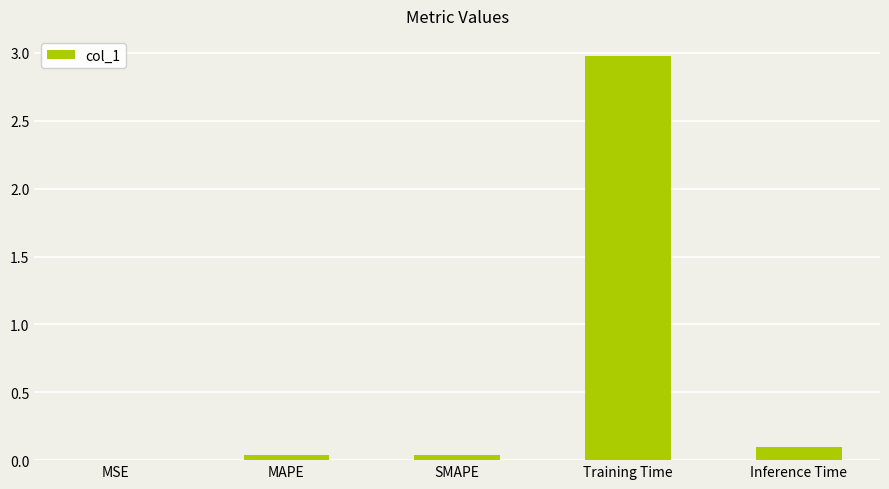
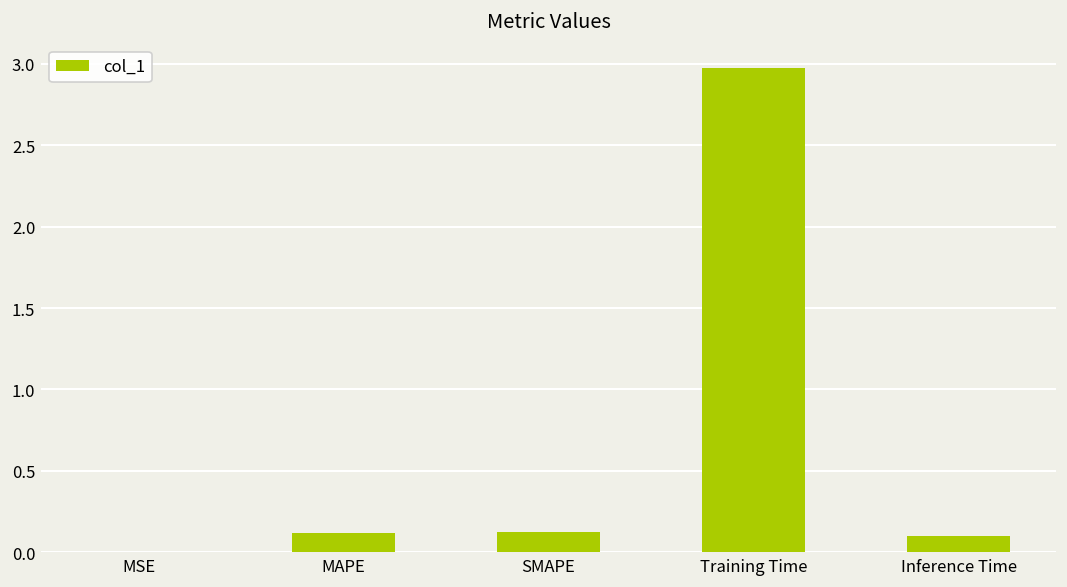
MAPE: 0.04 -> 0.12
SMAPE: 0.04 -> 0.13
